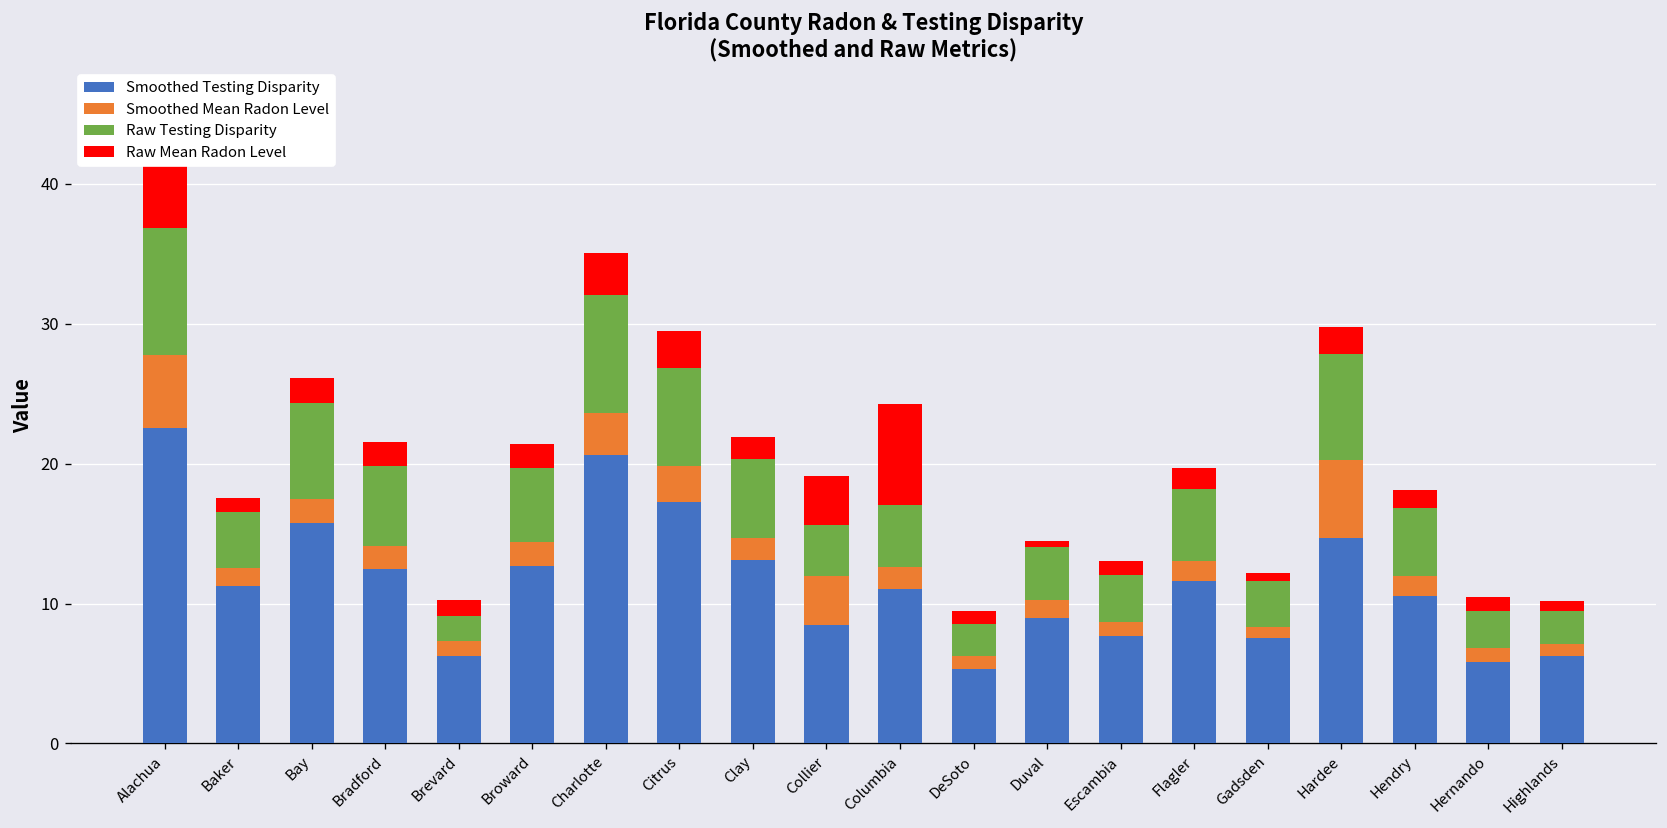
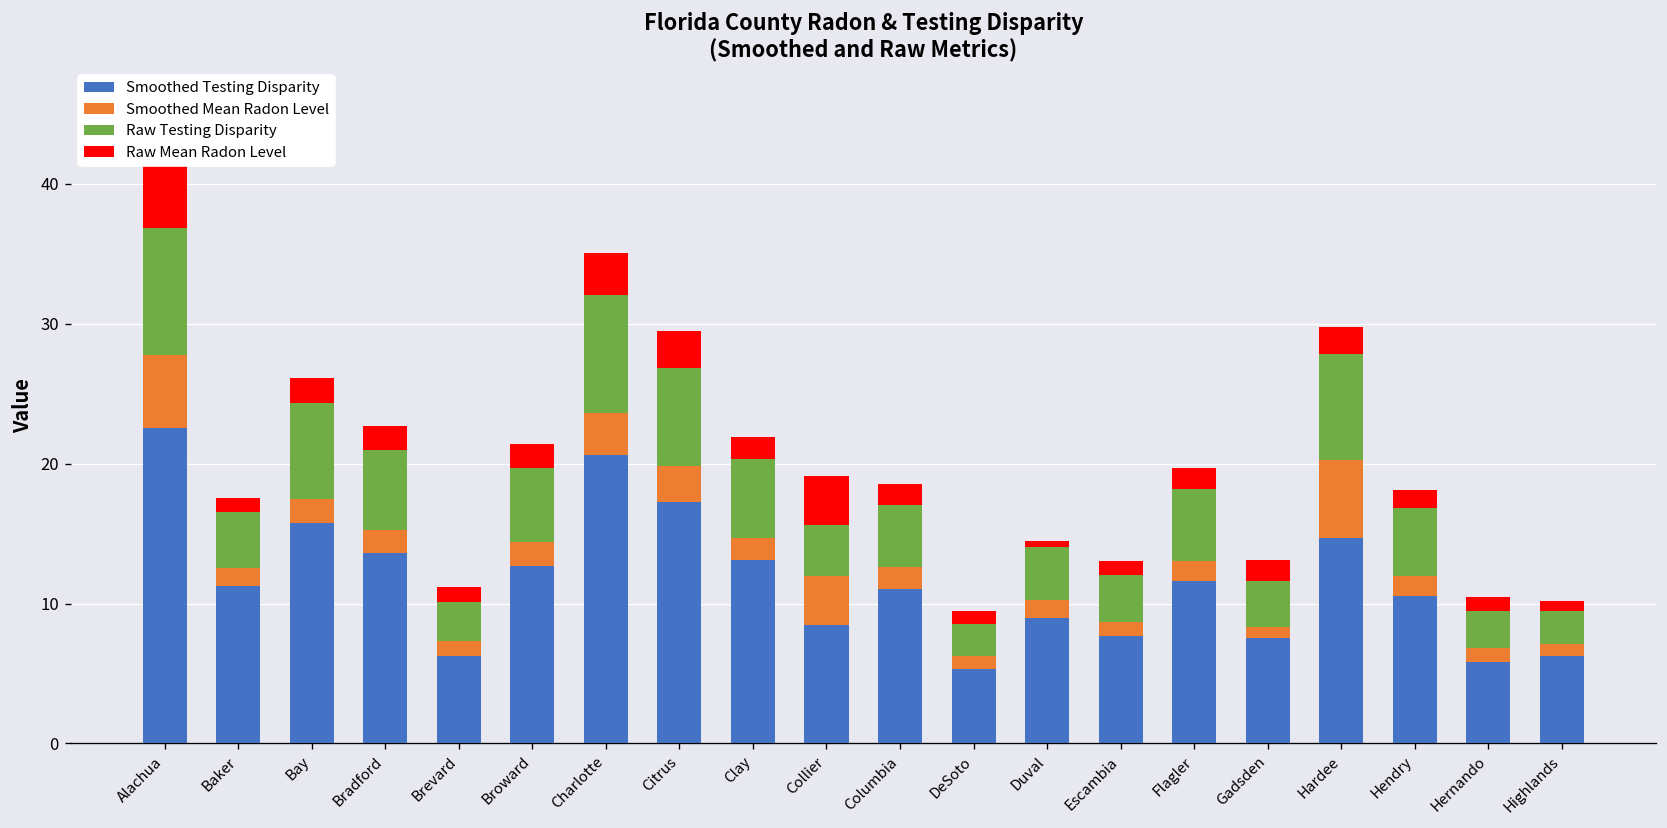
Smoothed Testing Disparity, Bradford: 12.4 -> 13.6
Raw Testing Disparity, Brevard: 1.8 -> 2.8
Raw Mean Radon Level, Columbia: 7.2 -> 1.5
Raw Mean Radon Level, Gadsden: 0.6 -> 1.5
